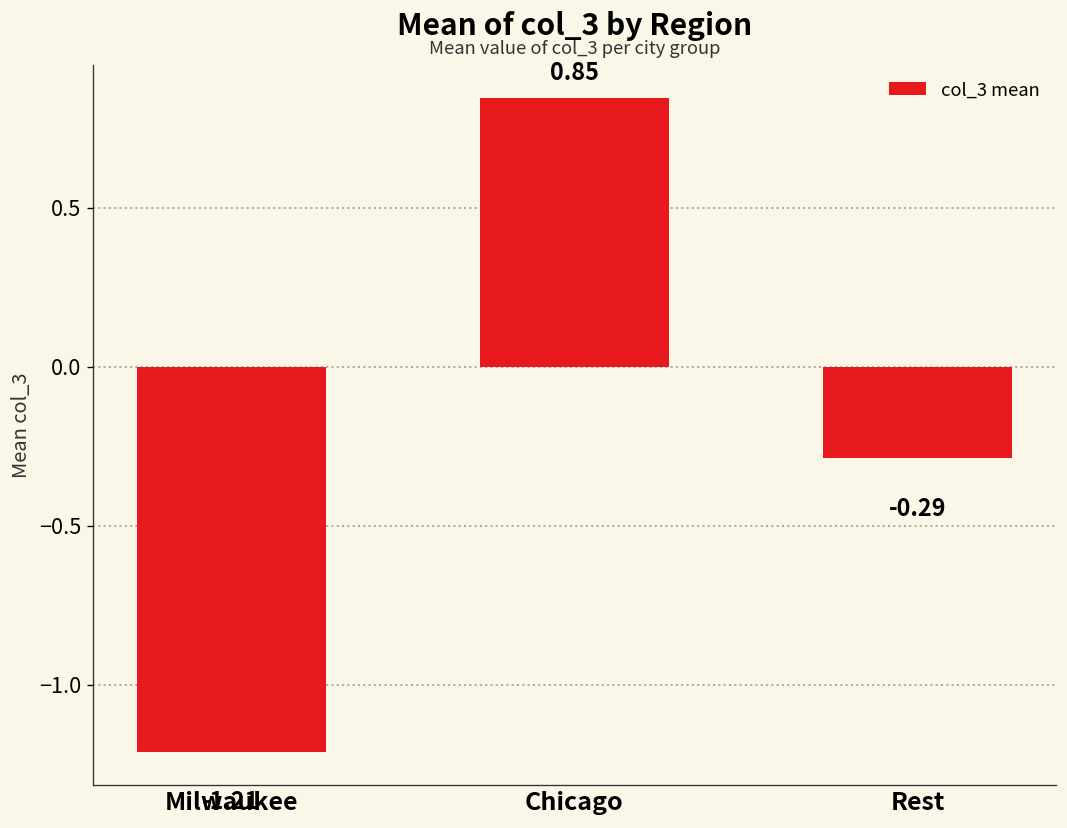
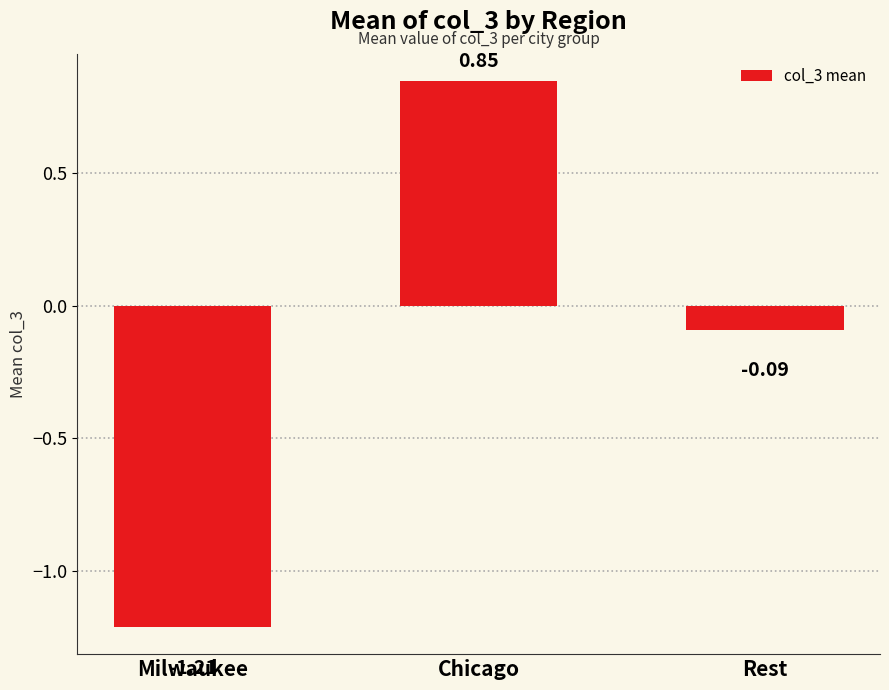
Rest: -0.29 -> -0.09
